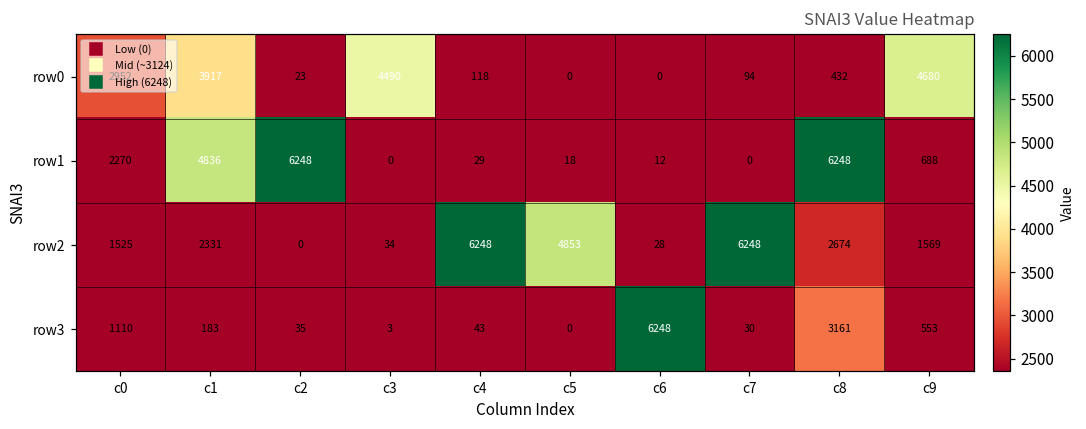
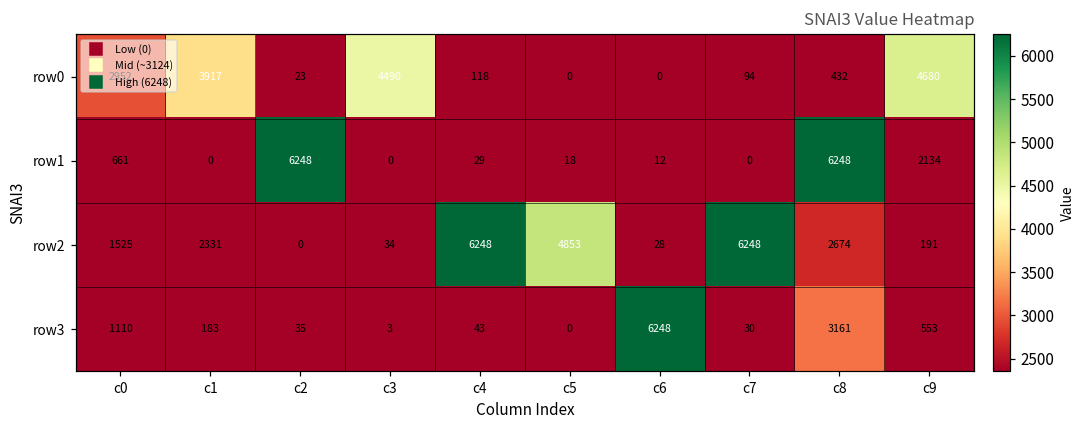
row1, c0: 2270 -> 661
row1, c1: 4836 -> 0
row1, c9: 688 -> 2134
row2, c9: 1569 -> 191
